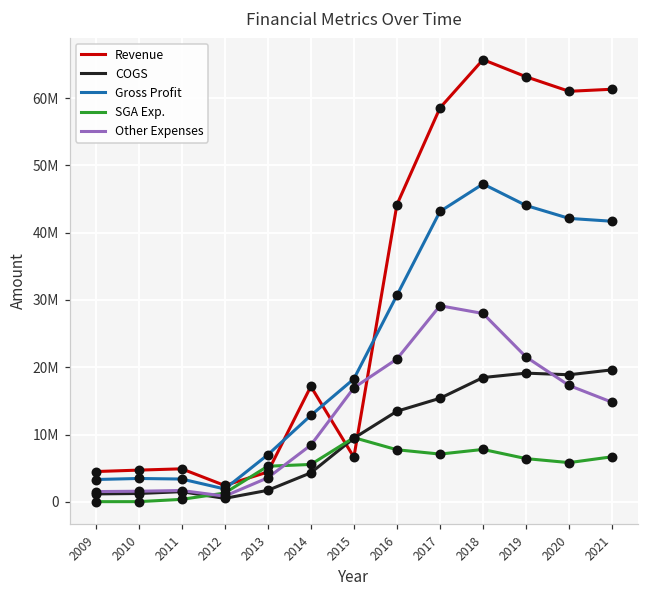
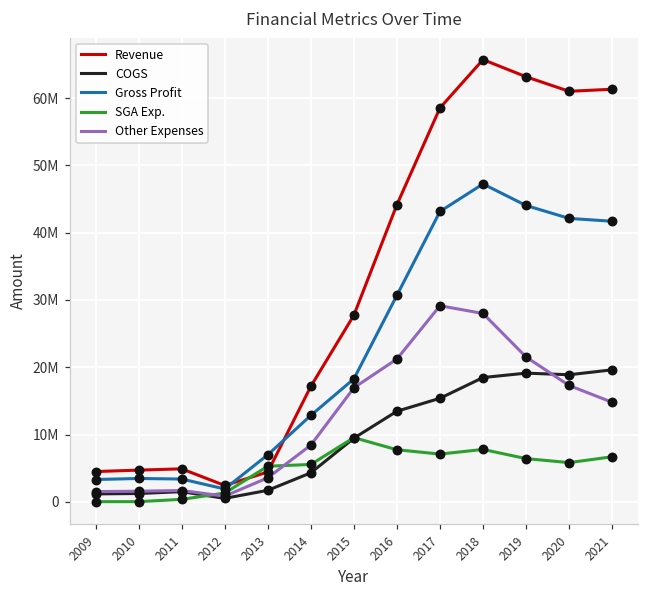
Revenue, 2015: 7000000 -> 28000000
